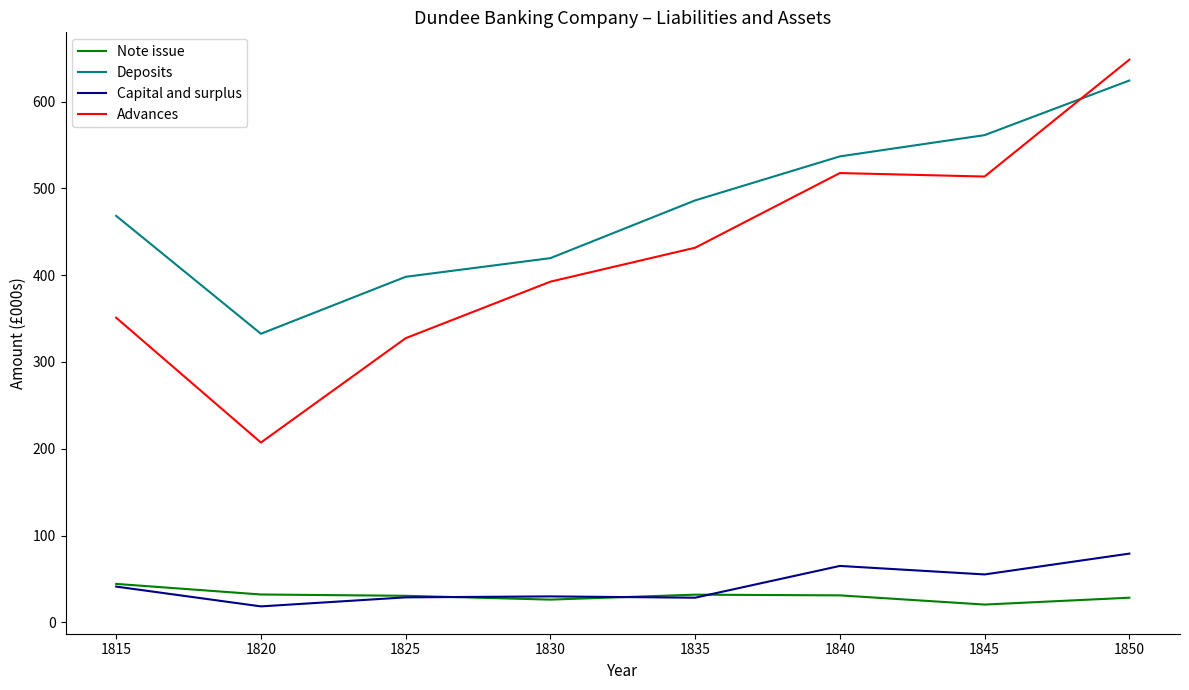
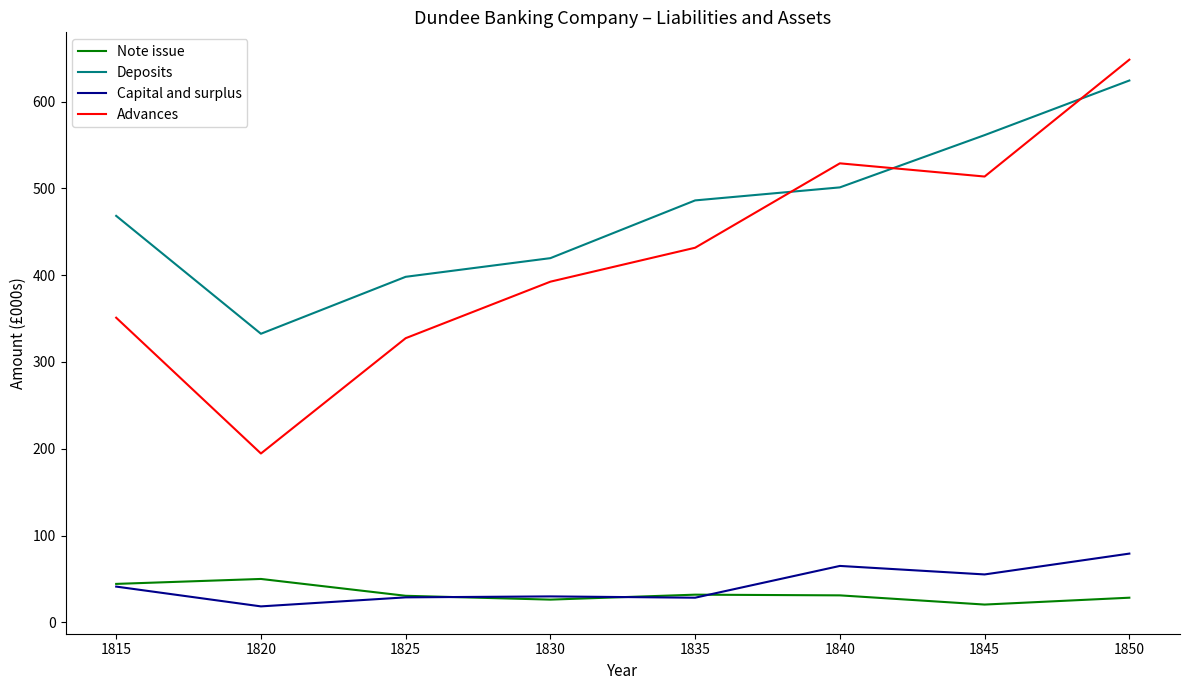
Note issue, 1820: 30 -> 50
Advances, 1820: 210 -> 190
Deposits, 1840: 540 -> 500
Advances, 1840: 520 -> 530
